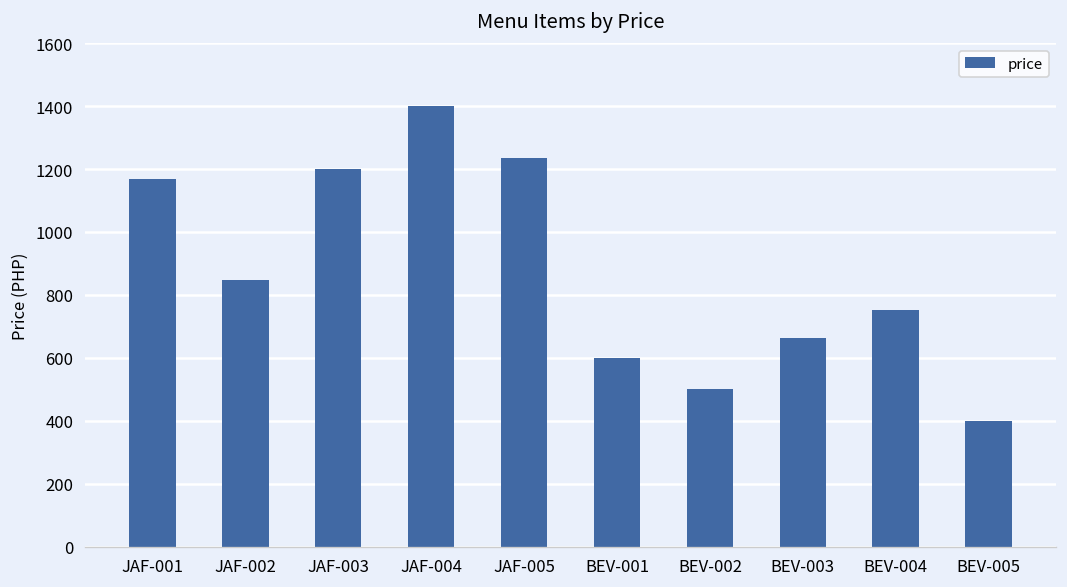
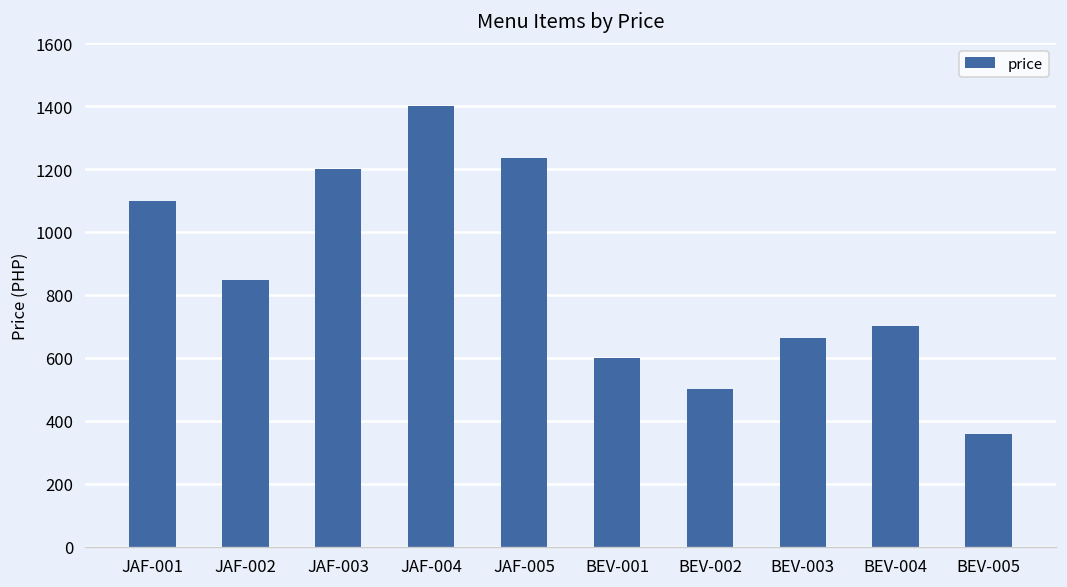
JAF-001: 1170 -> 1100
BEV-004: 750 -> 700
BEV-005: 400 -> 360
